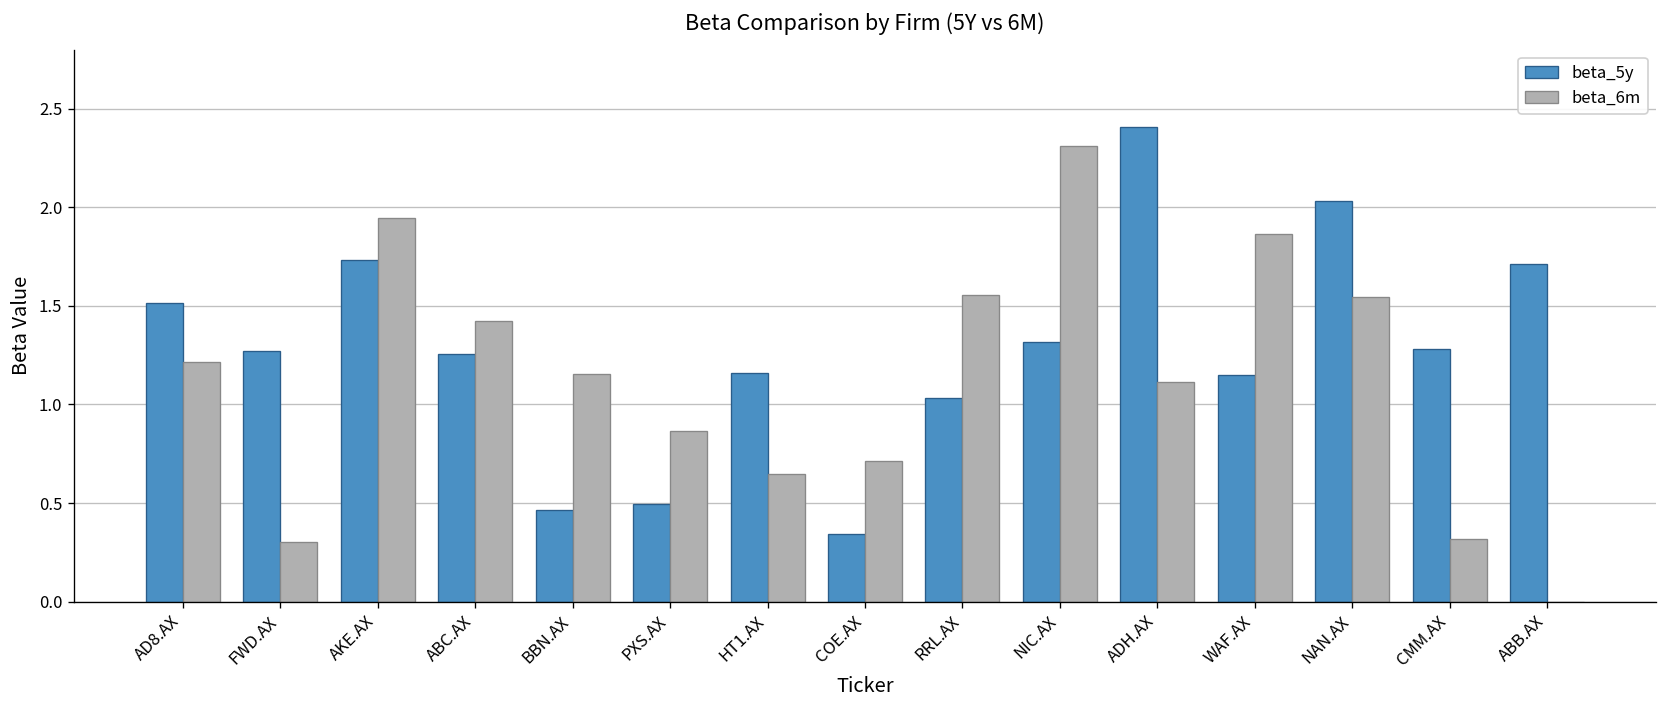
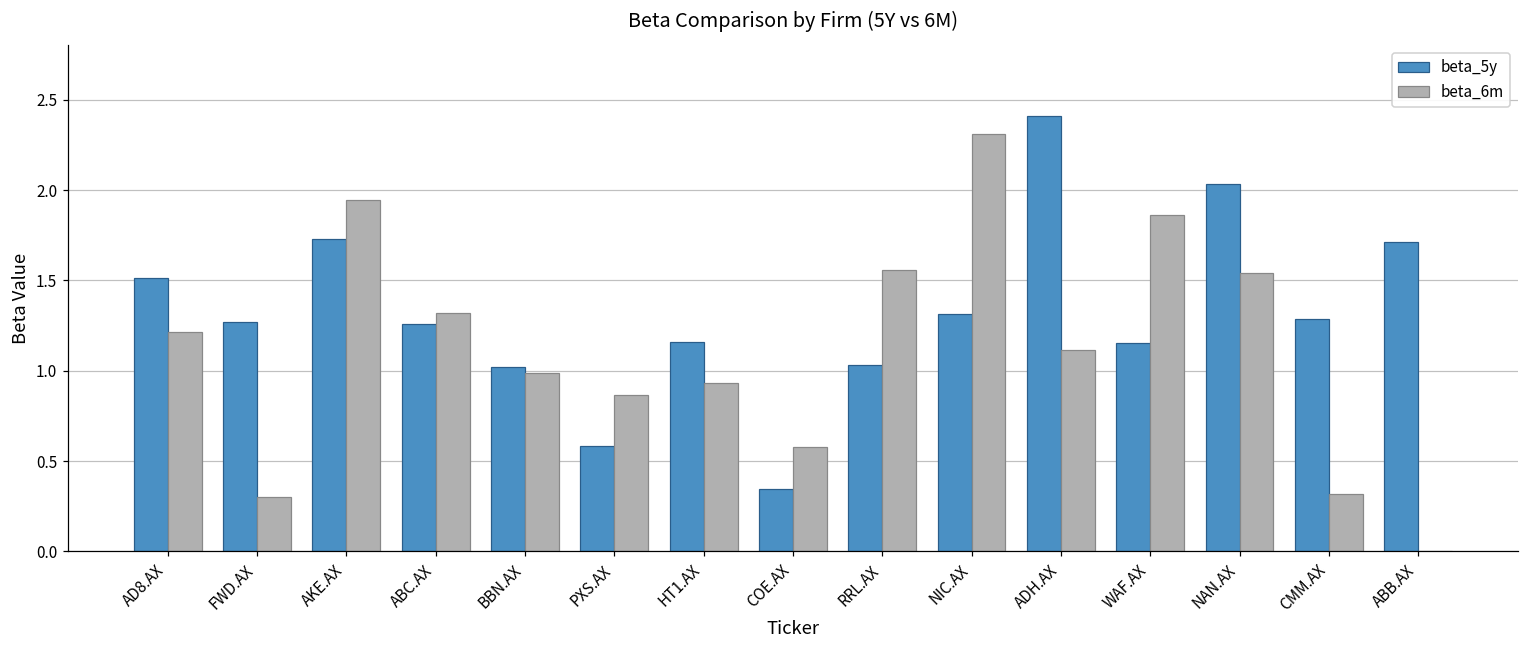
beta_6m, ABC.AX: 1.43 -> 1.32
beta_5y, BBN.AX: 0.46 -> 1.02
beta_6m, BBN.AX: 1.16 -> 0.99
beta_5y, PXS.AX: 0.50 -> 0.58
beta_6m, HT1.AX: 0.65 -> 0.93
beta_6m, COE.AX: 0.71 -> 0.58
